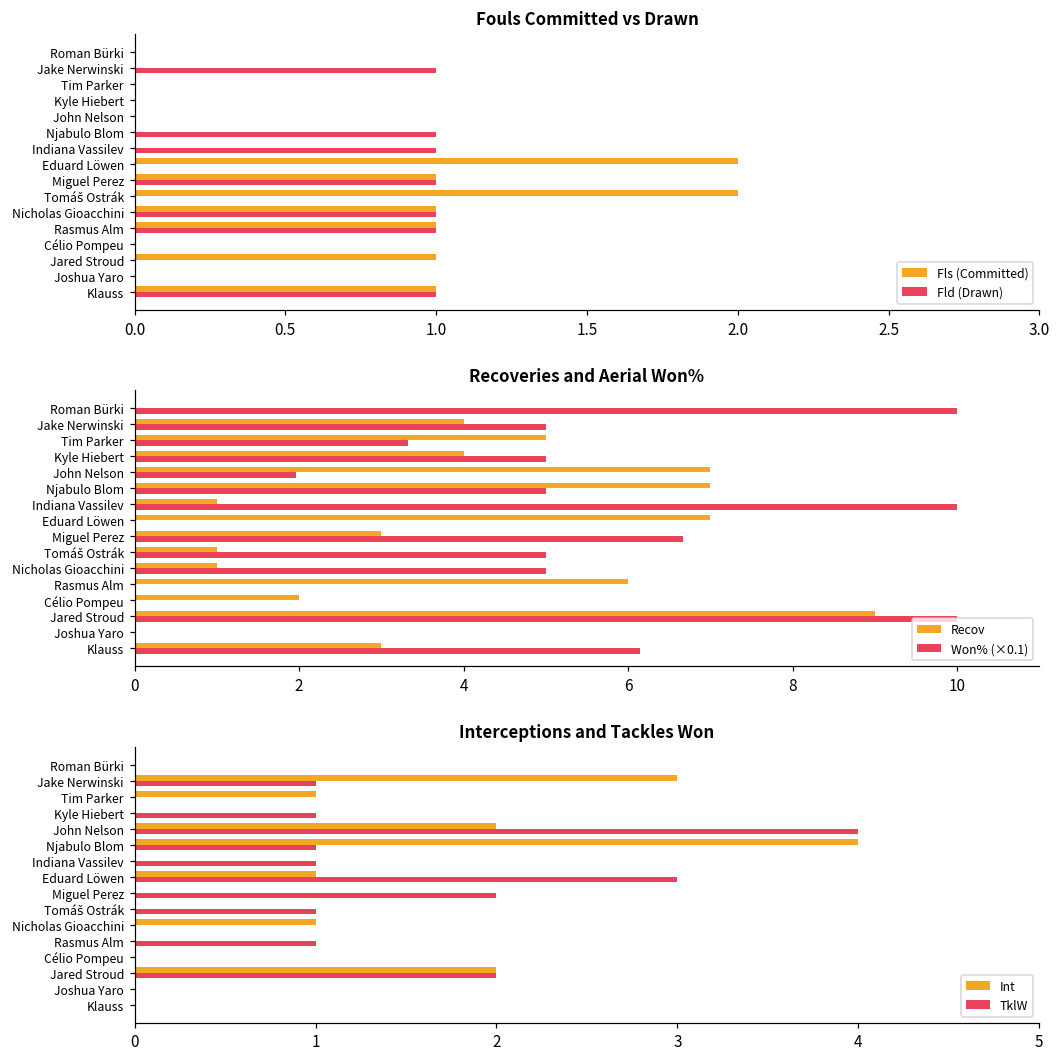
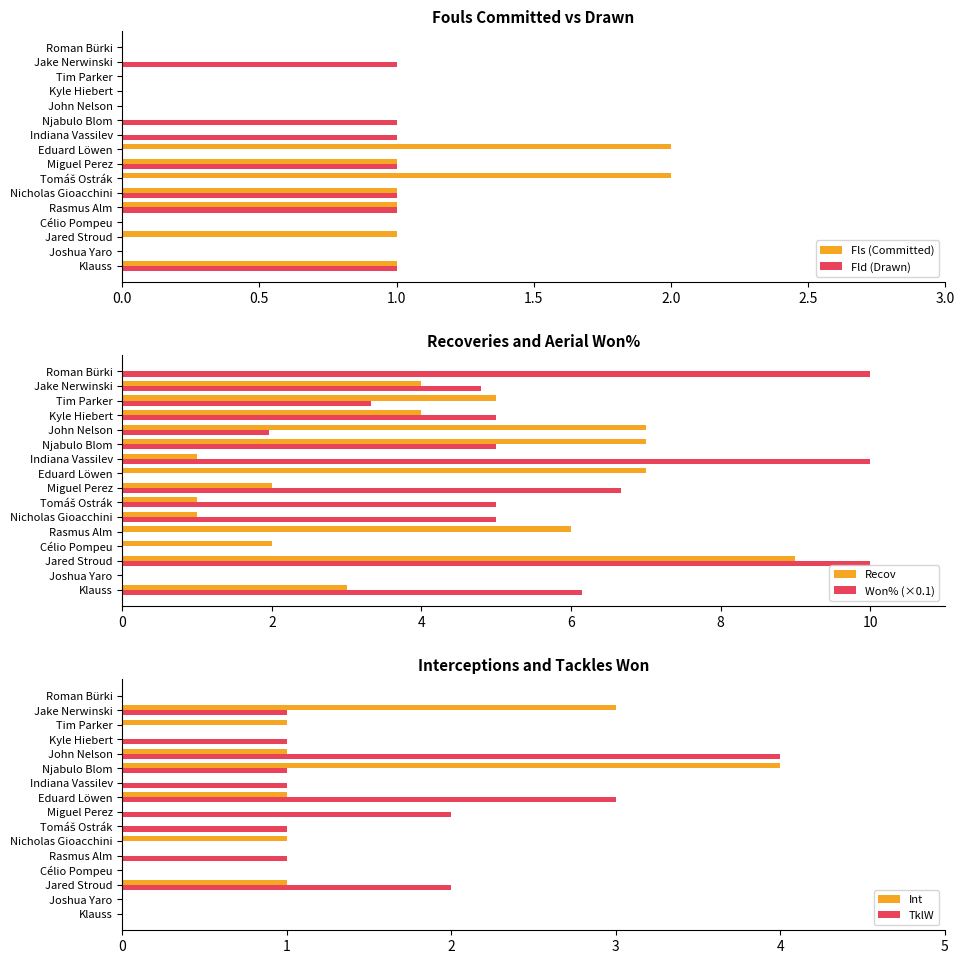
Recoveries and Aerial Won%, Won% (×0.1), Jake Nerwinski: 5.0 -> 4.8
Recoveries and Aerial Won%, Recov, Miguel Perez: 3 -> 2
Interceptions and Tackles Won, Int, John Nelson: 2 -> 1
Interceptions and Tackles Won, Int, Jared Stroud: 2 -> 1
